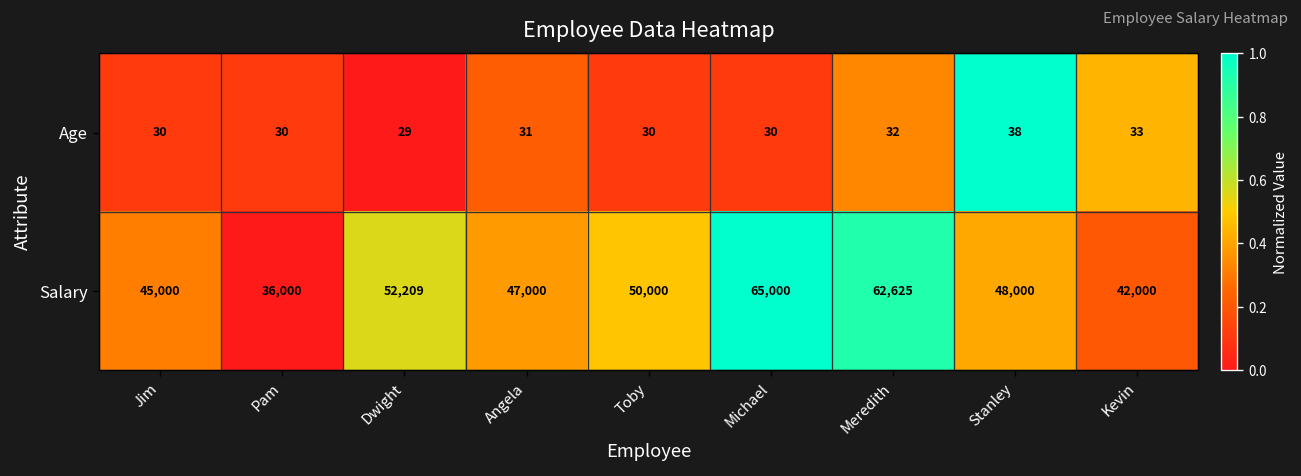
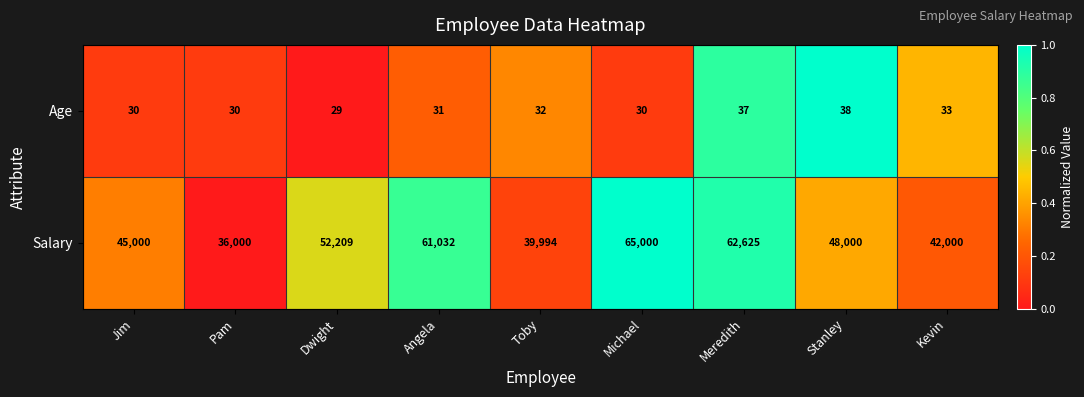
Age, Toby: 30 -> 32
Age, Meredith: 32 -> 37
Salary, Angela: 47,000 -> 61,032
Salary, Toby: 50,000 -> 39,994
